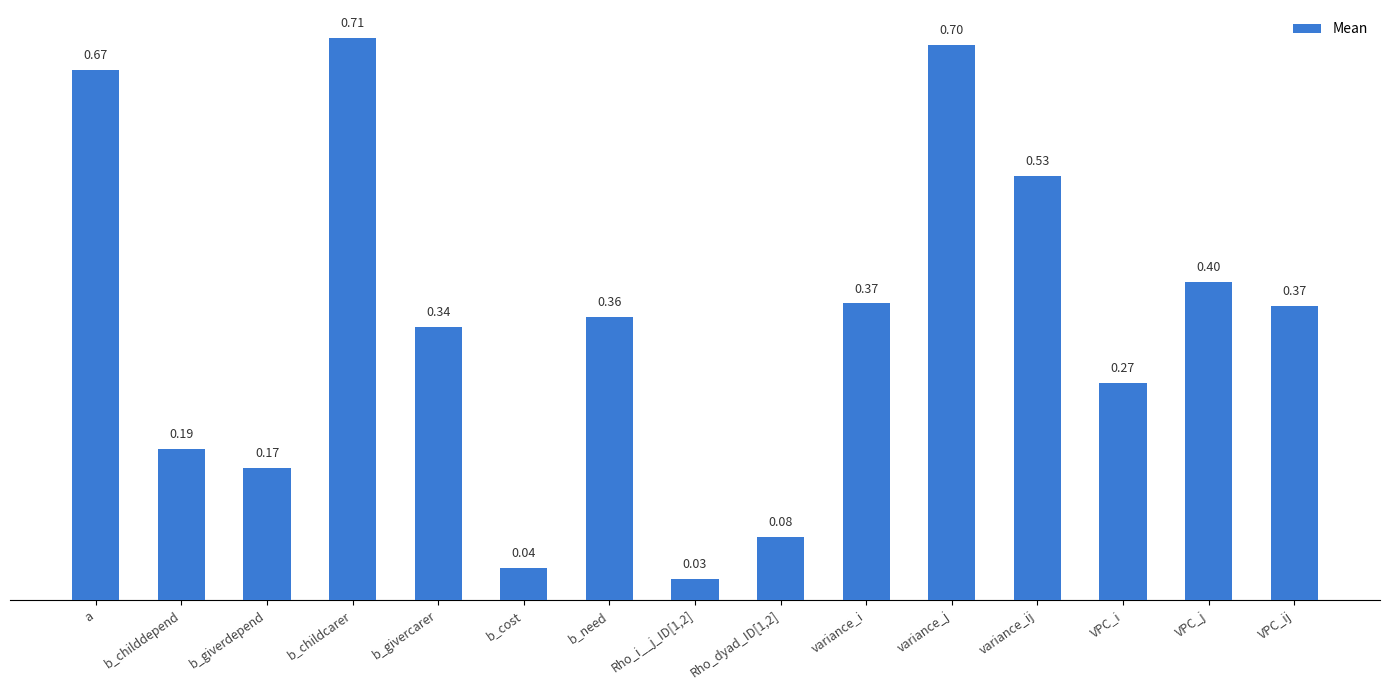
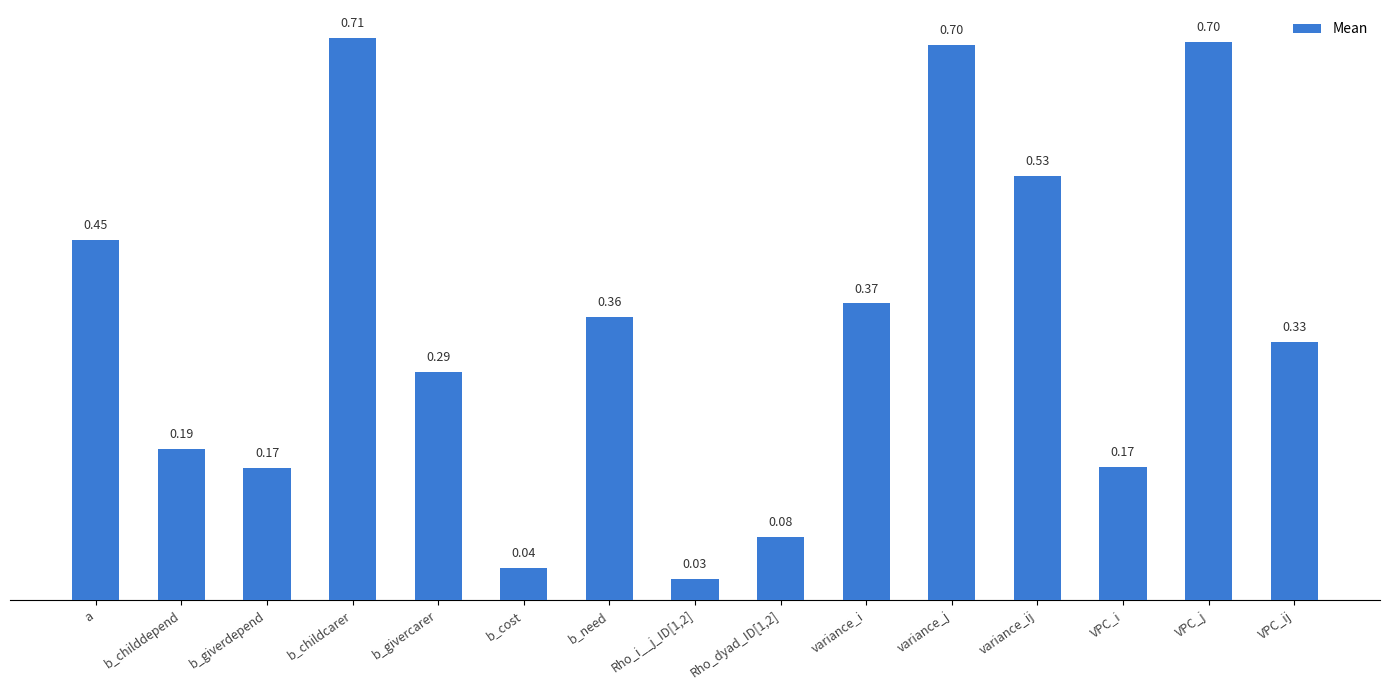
a: 0.67 -> 0.45
b_givercarer: 0.34 -> 0.29
VPC_i: 0.27 -> 0.17
VPC_j: 0.40 -> 0.70
VPC_ij: 0.37 -> 0.33
